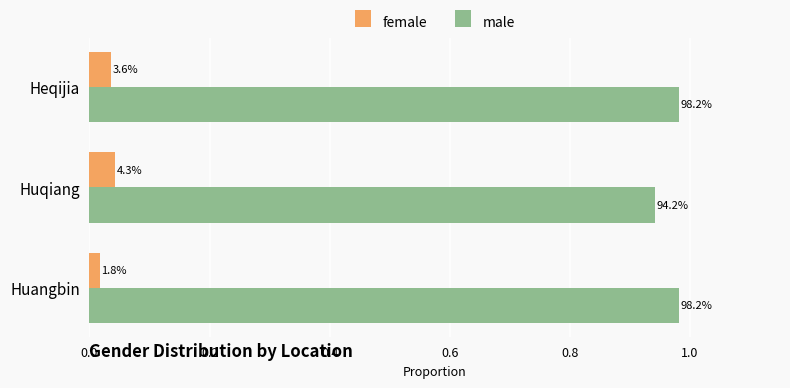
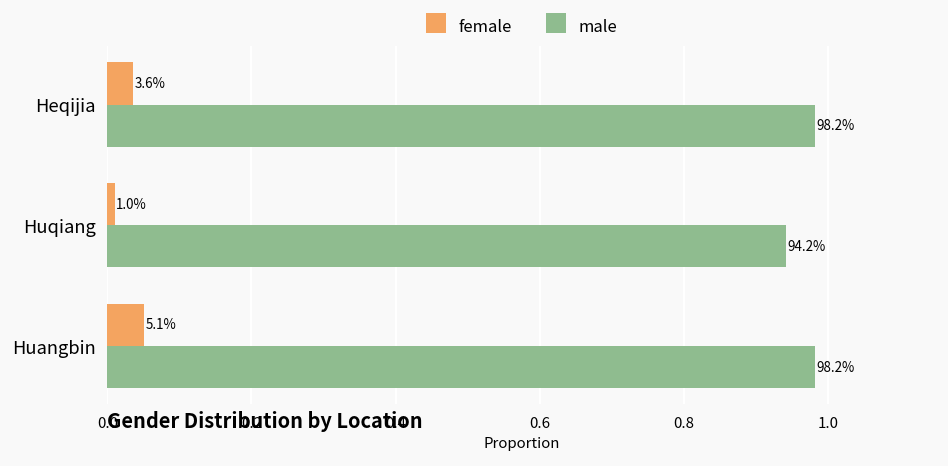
female, Huqiang: 4.3% -> 1.0%
female, Huangbin: 1.8% -> 5.1%
